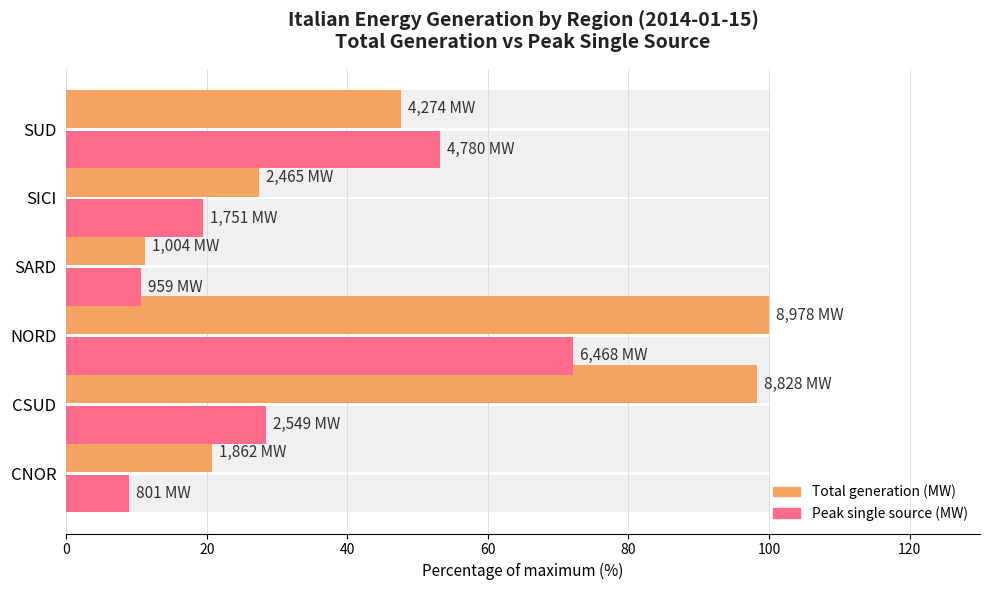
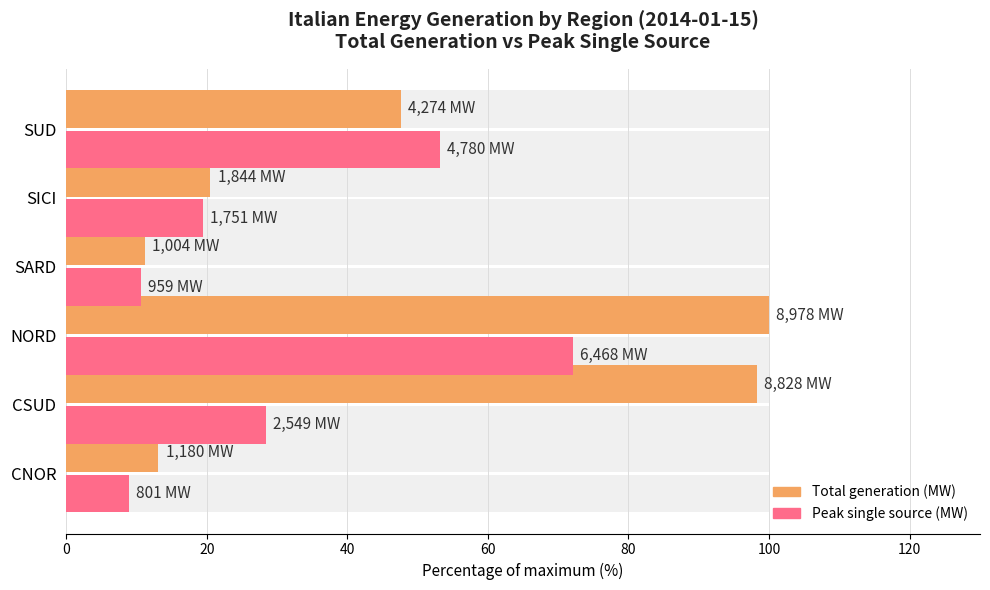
Total generation (MW), SICI: 2,465 -> 1,844
Total generation (MW), CNOR: 1,862 -> 1,180
